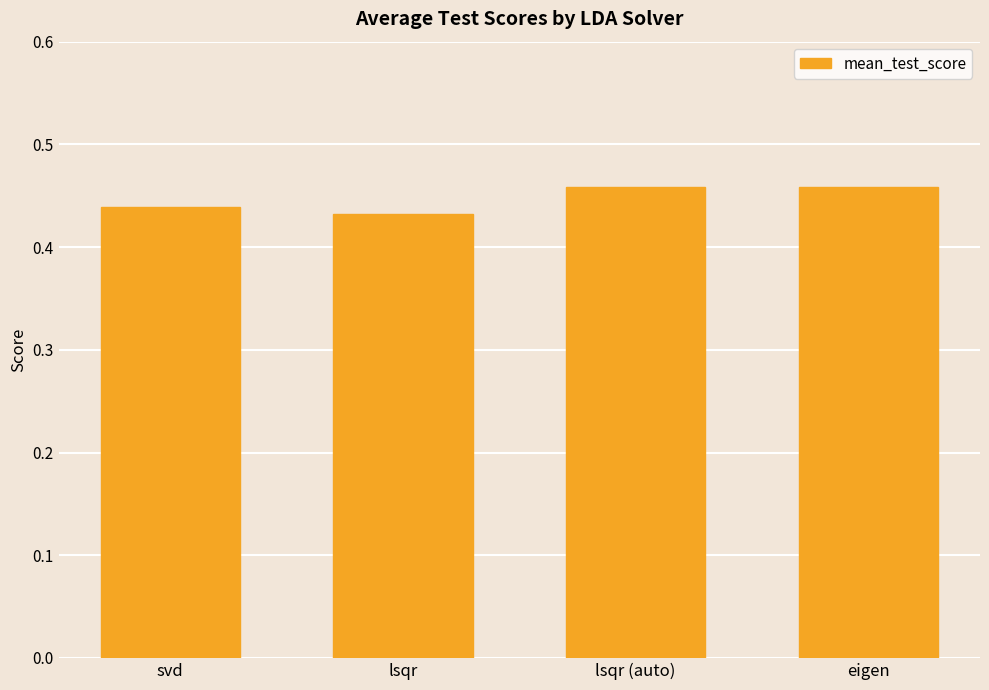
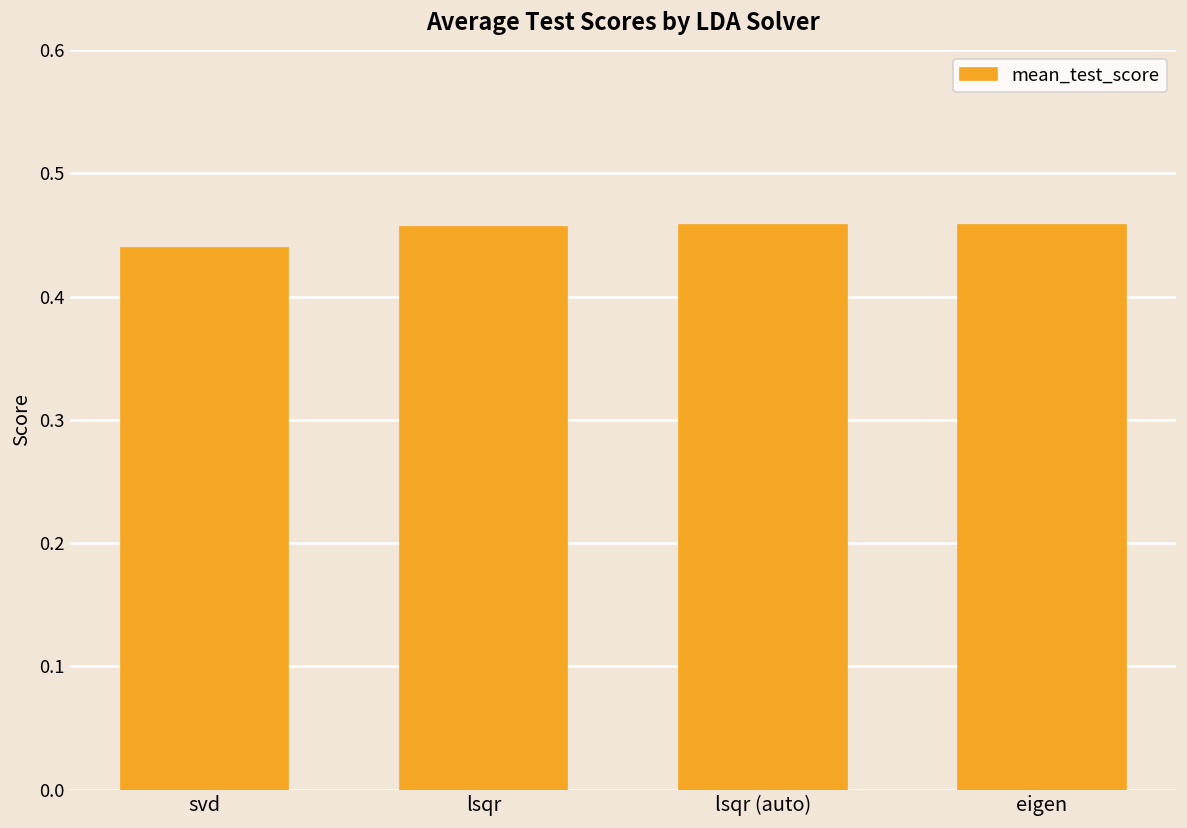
lsqr: 0.432 -> 0.457
